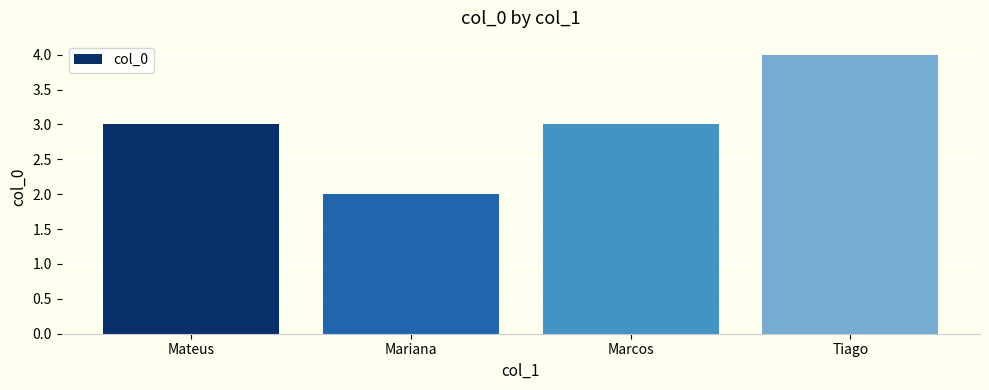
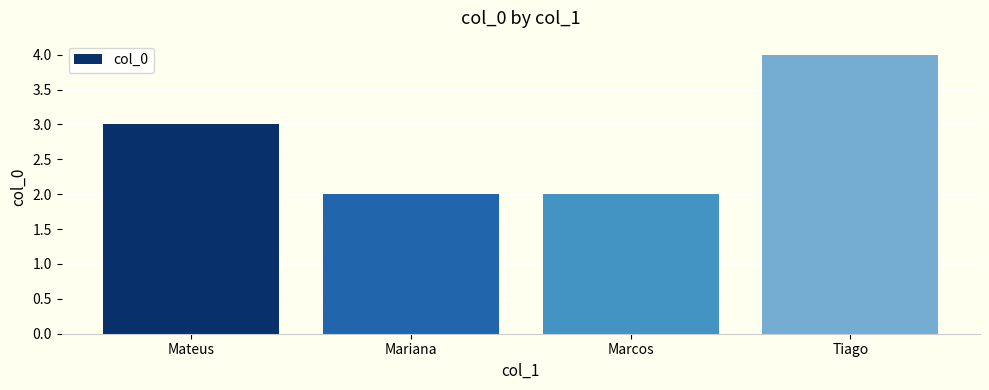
Marcos: 3 -> 2
